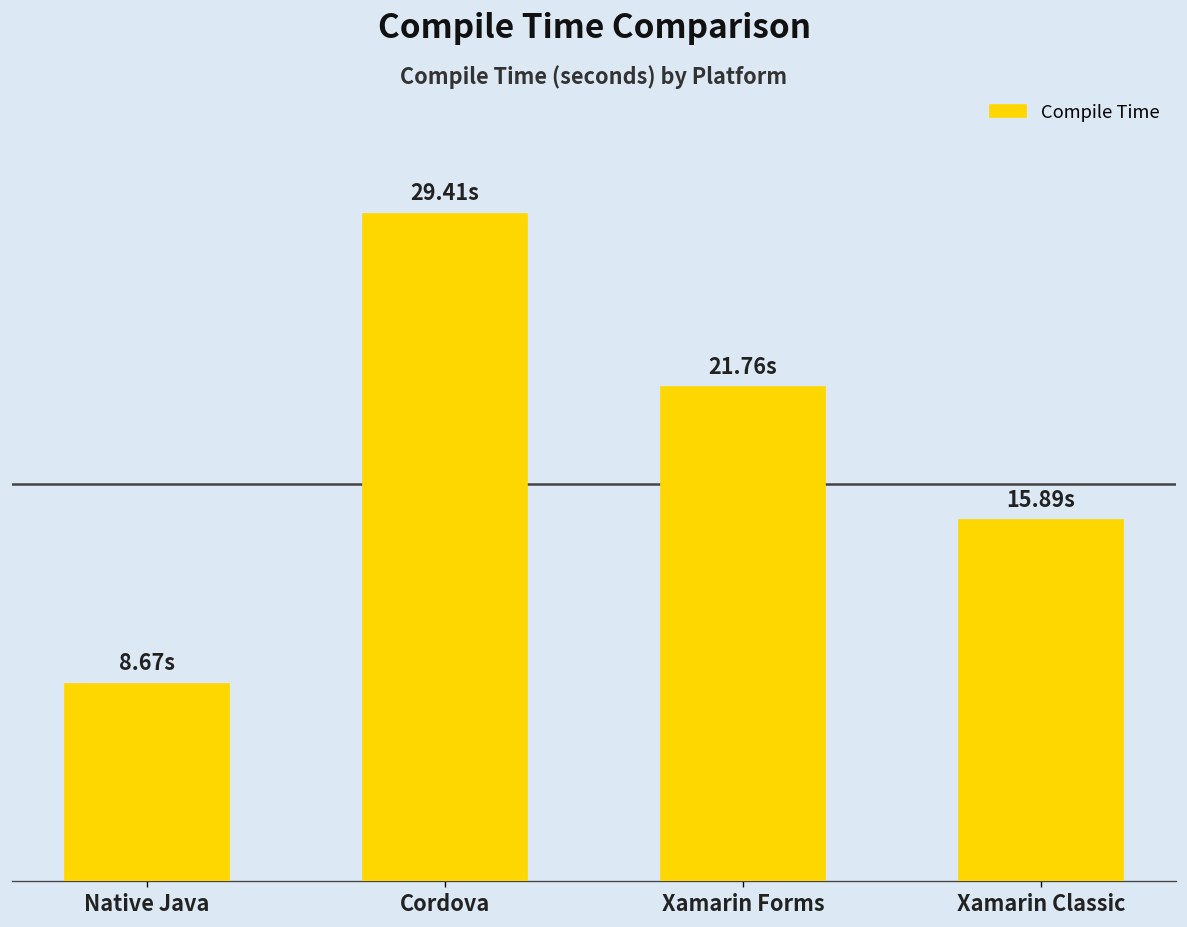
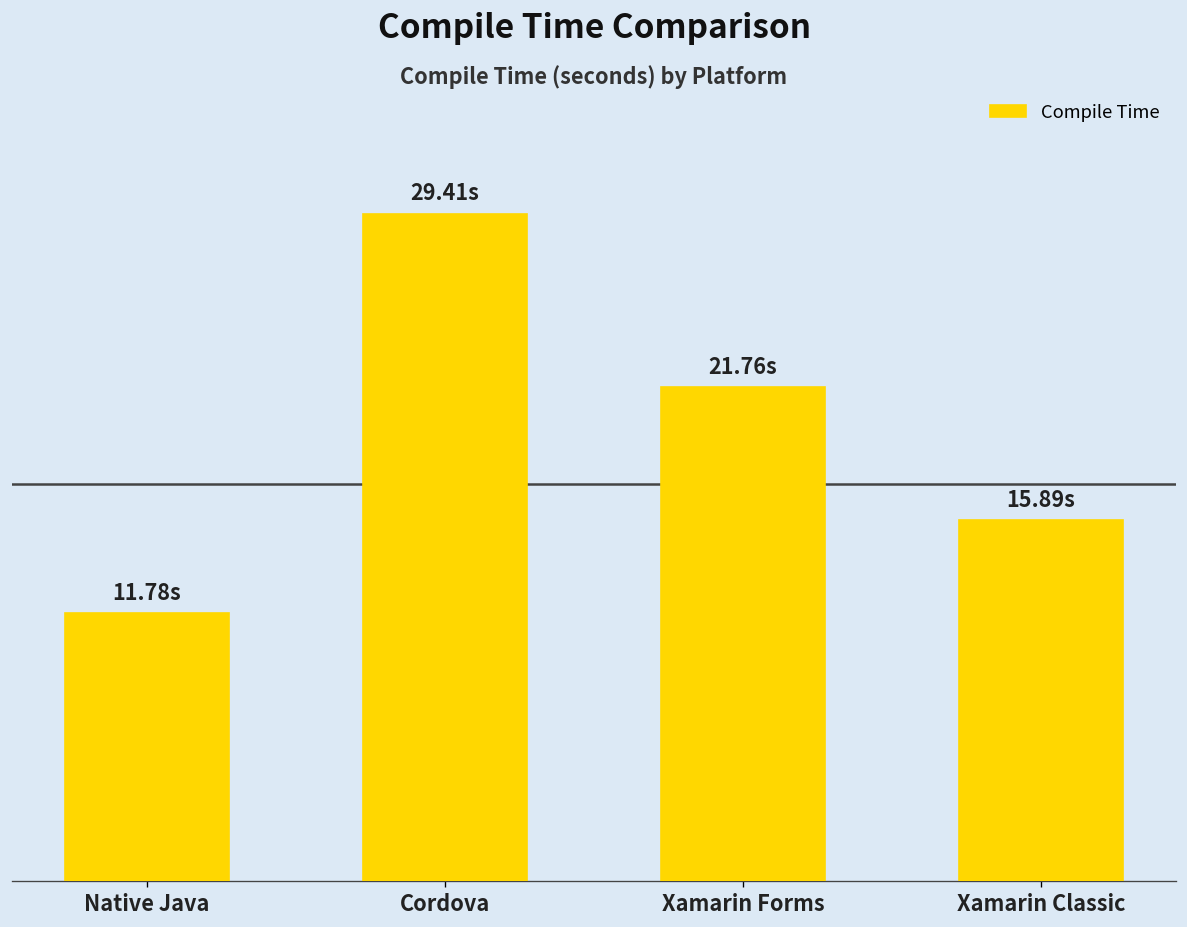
Native Java: 8.67s -> 11.78s
